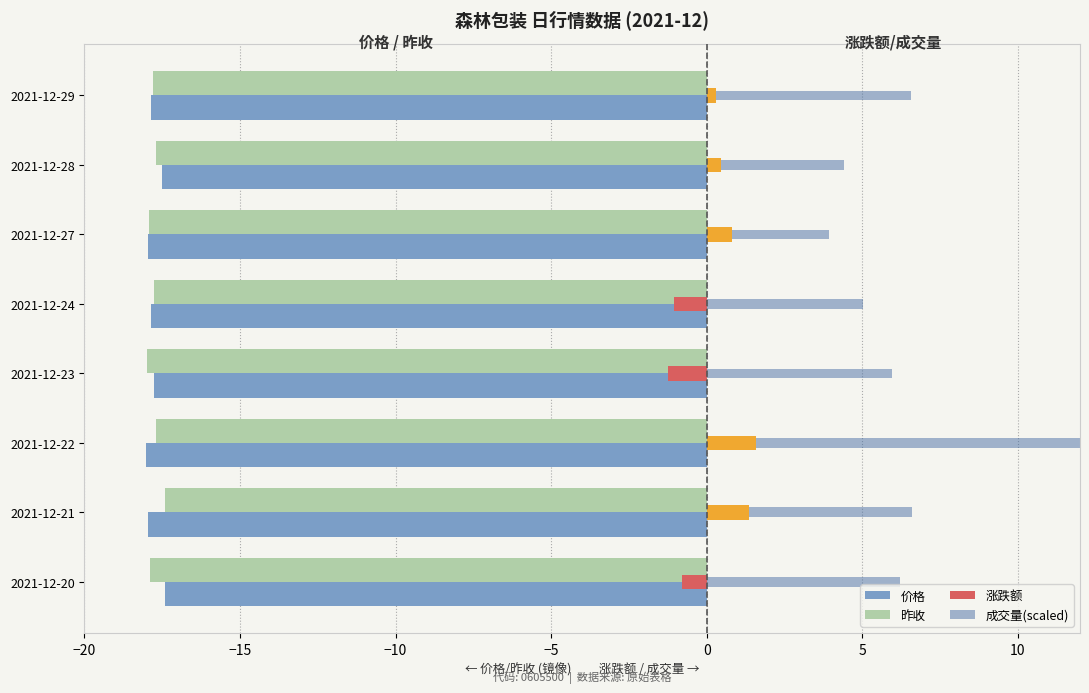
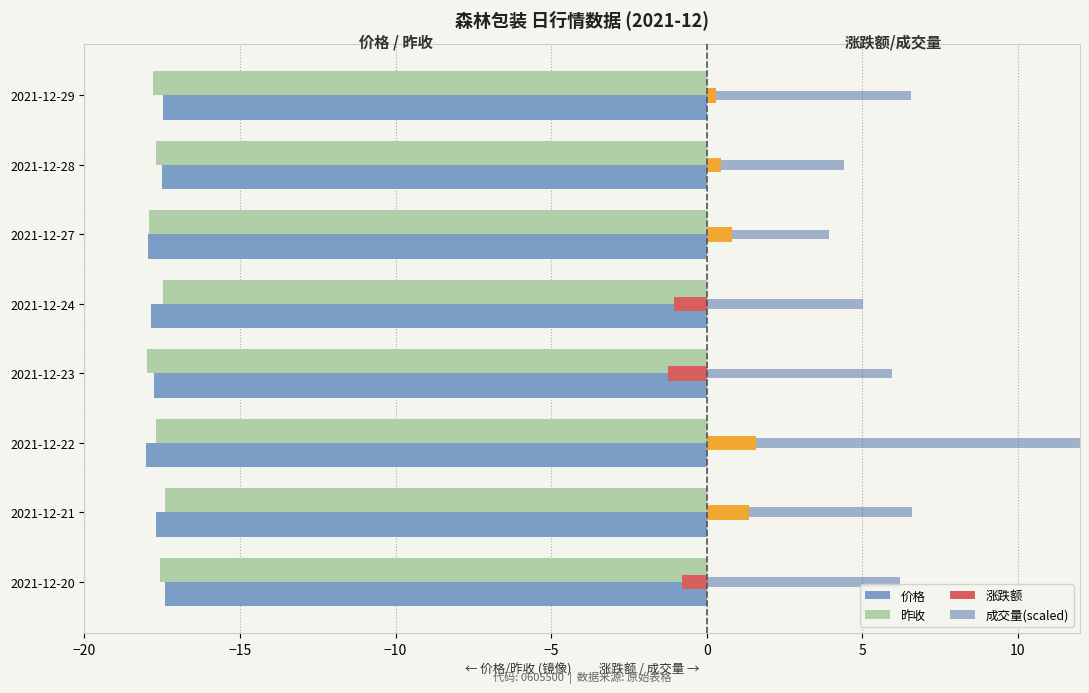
价格, 2021-12-29: -17.9 -> -17.5
昨收, 2021-12-24: -17.8 -> -17.5
价格, 2021-12-21: -18.0 -> -17.7
昨收, 2021-12-20: -17.9 -> -17.6
